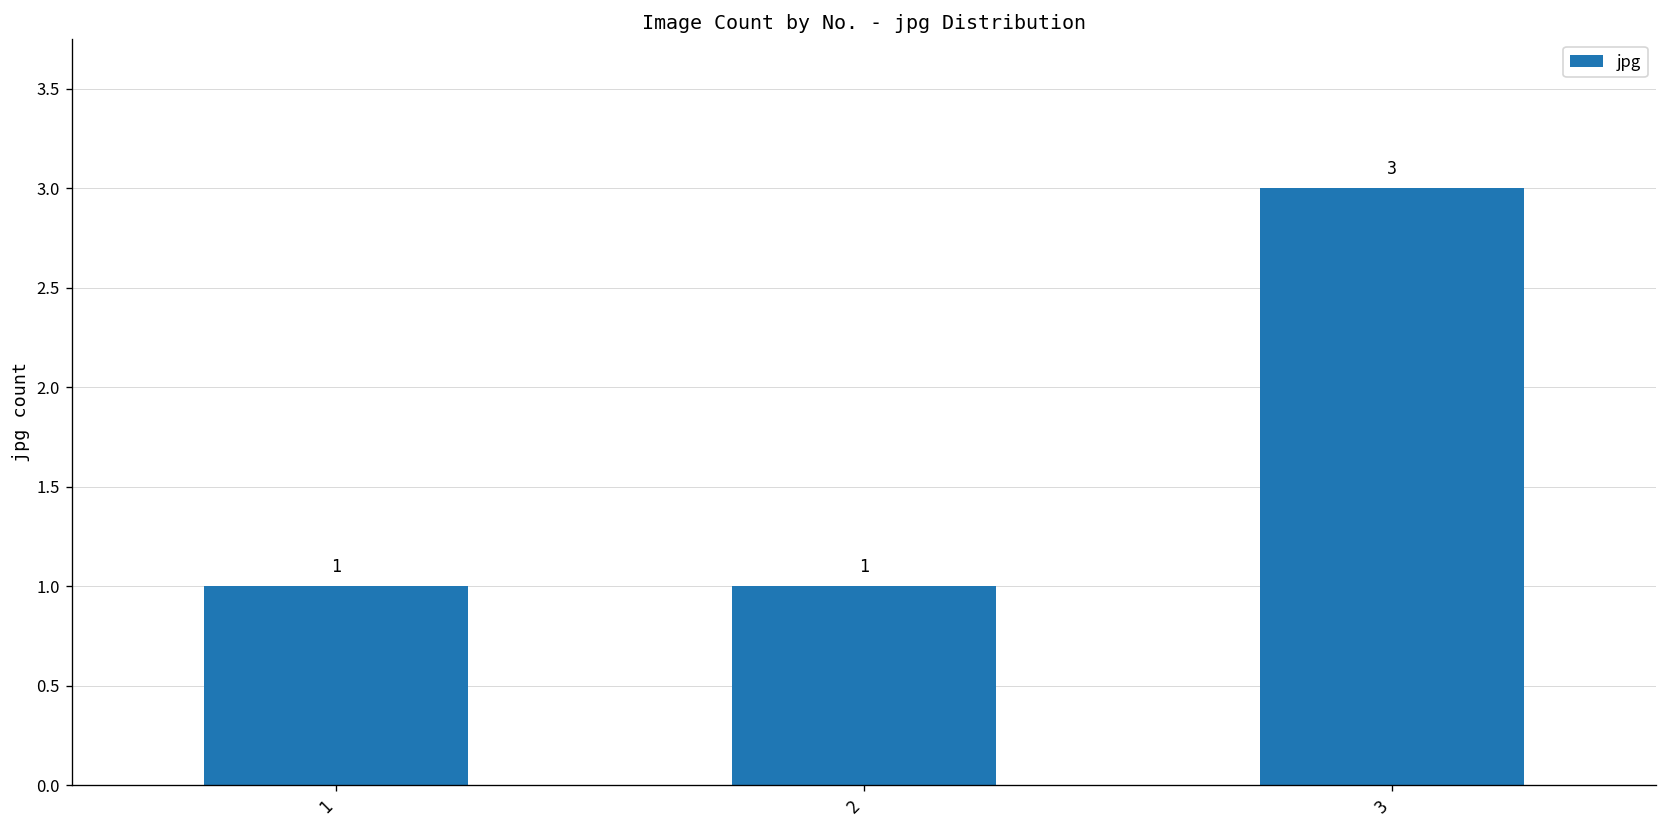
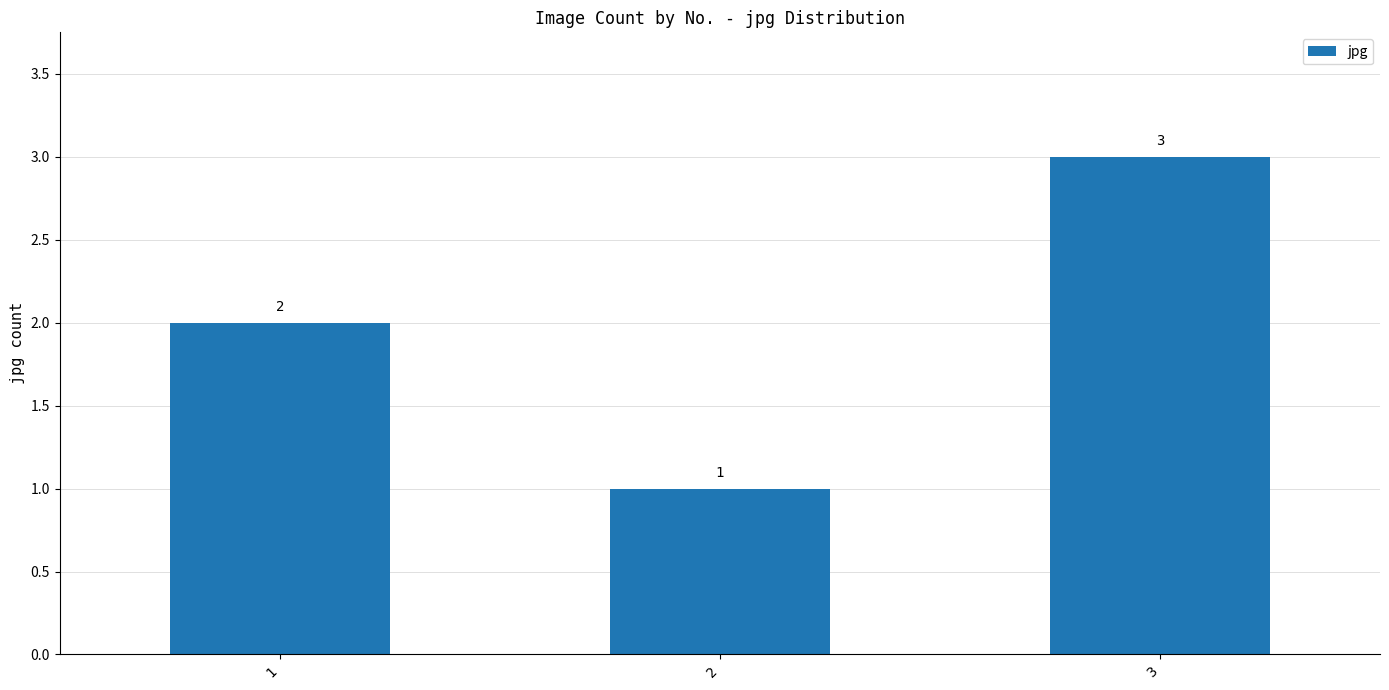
1: 1 -> 2
